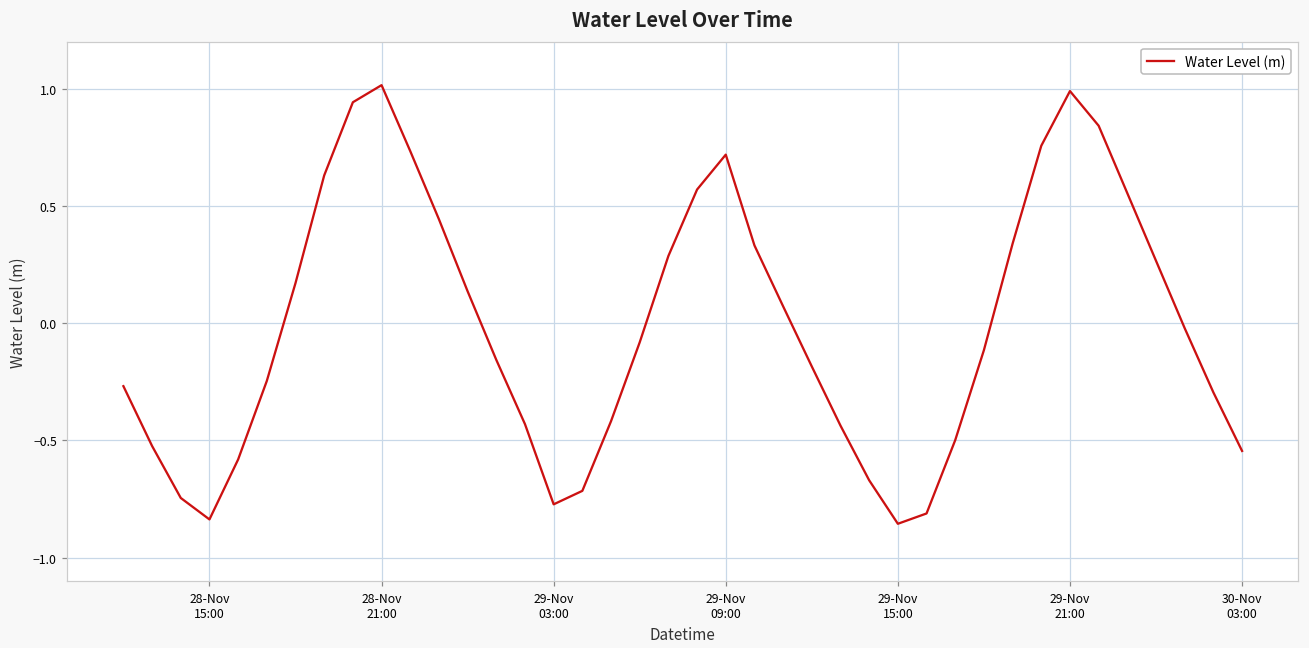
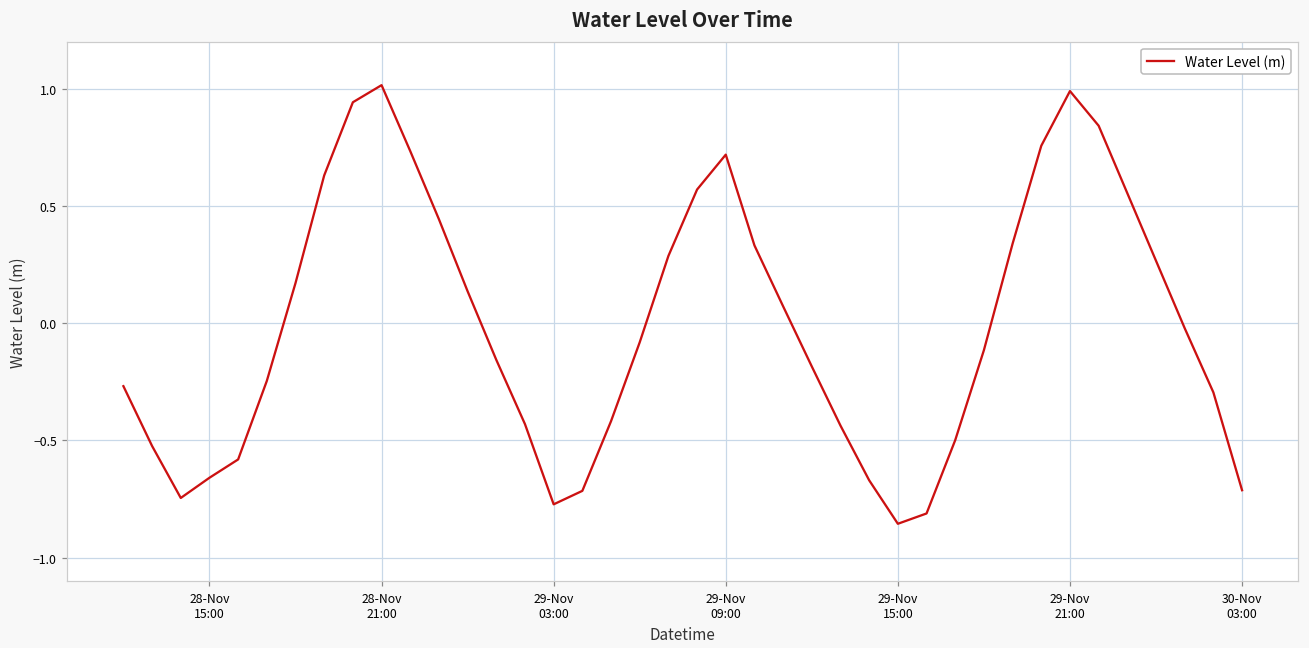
28-Nov 15:00: -0.84 -> -0.66
30-Nov 03:00: -0.55 -> -0.71
